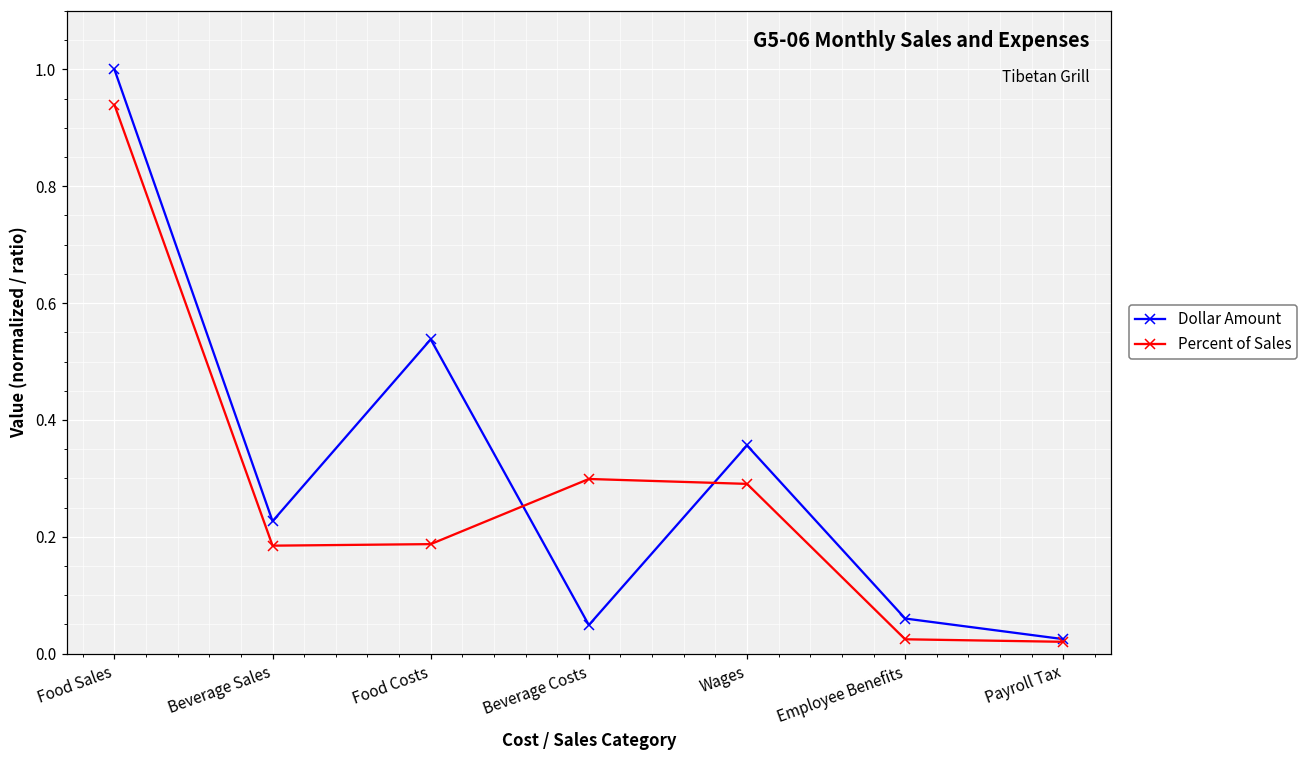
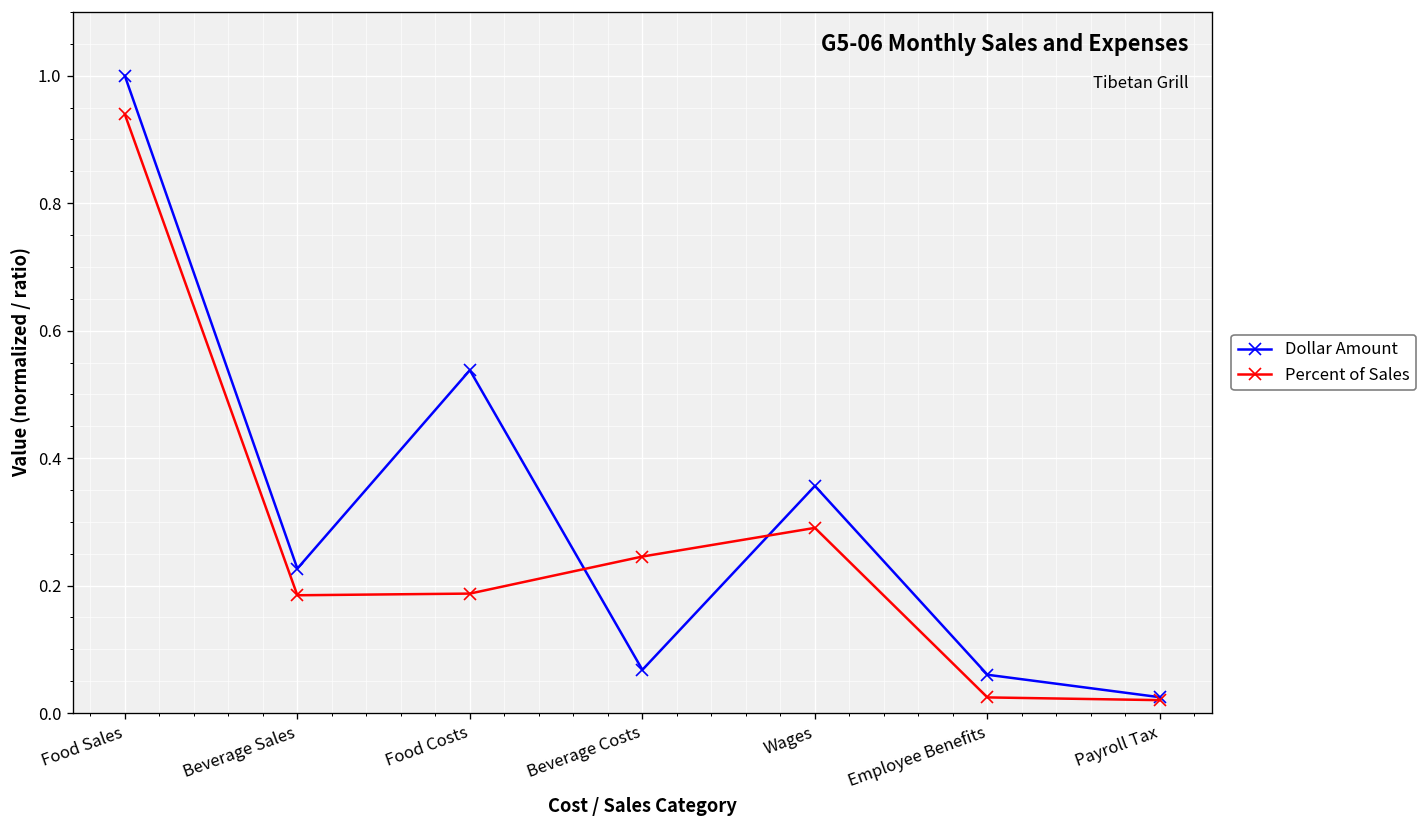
Dollar Amount, Beverage Costs: 0.05 -> 0.07
Percent of Sales, Beverage Costs: 0.30 -> 0.25
